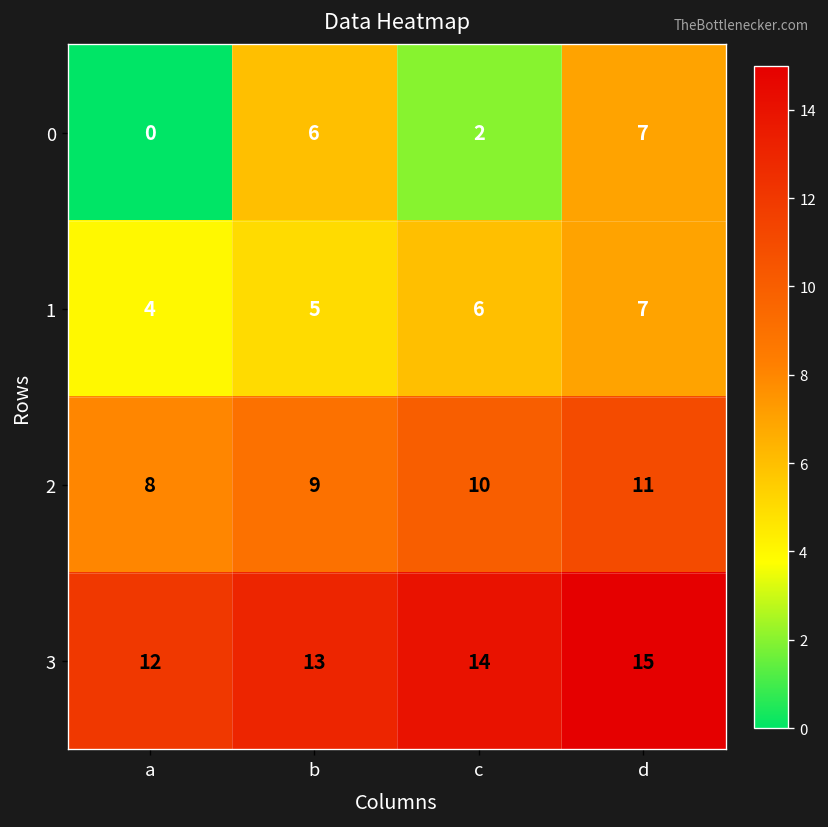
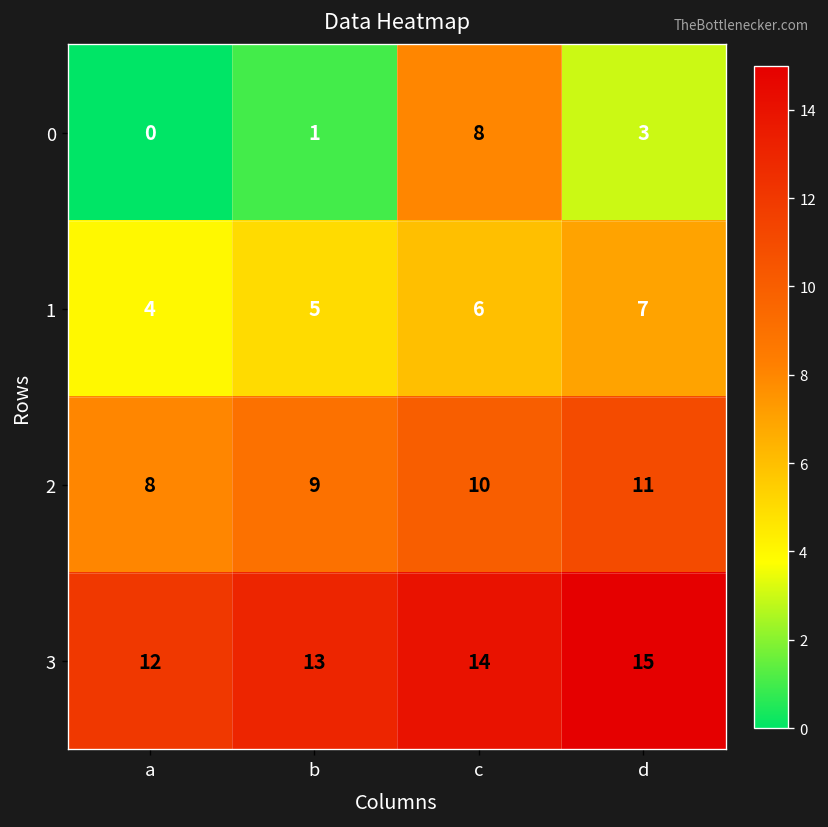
0, b: 6 -> 1
0, c: 2 -> 8
0, d: 7 -> 3
